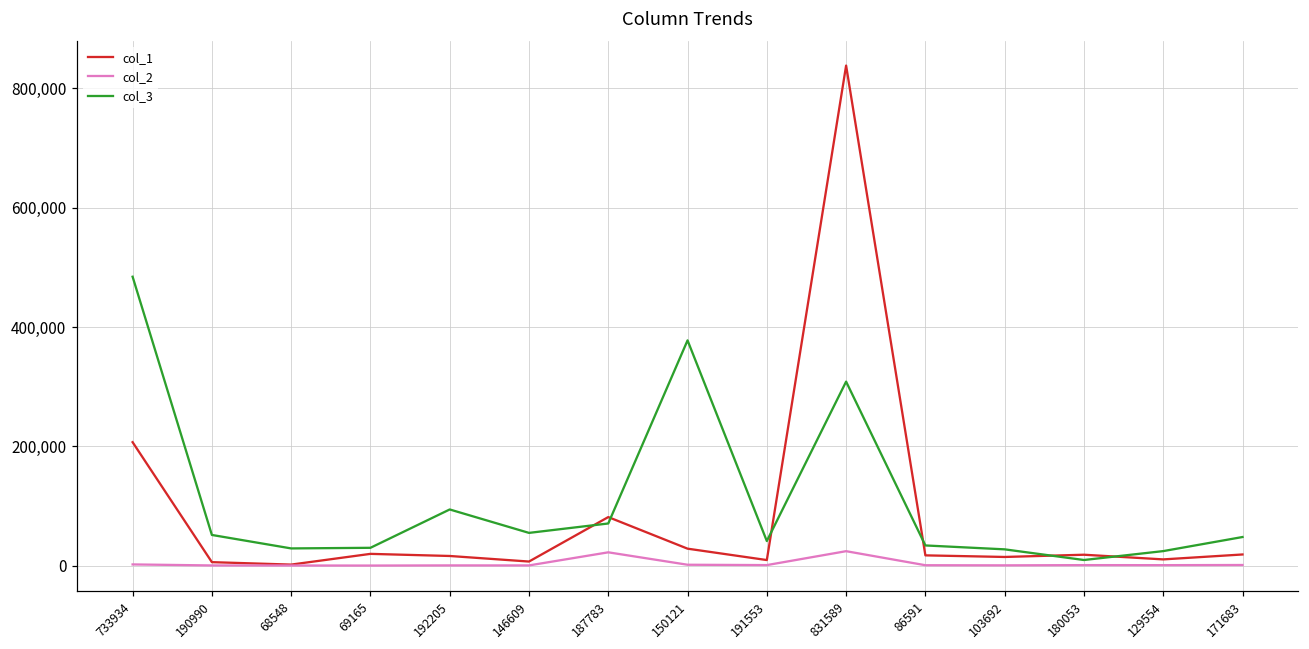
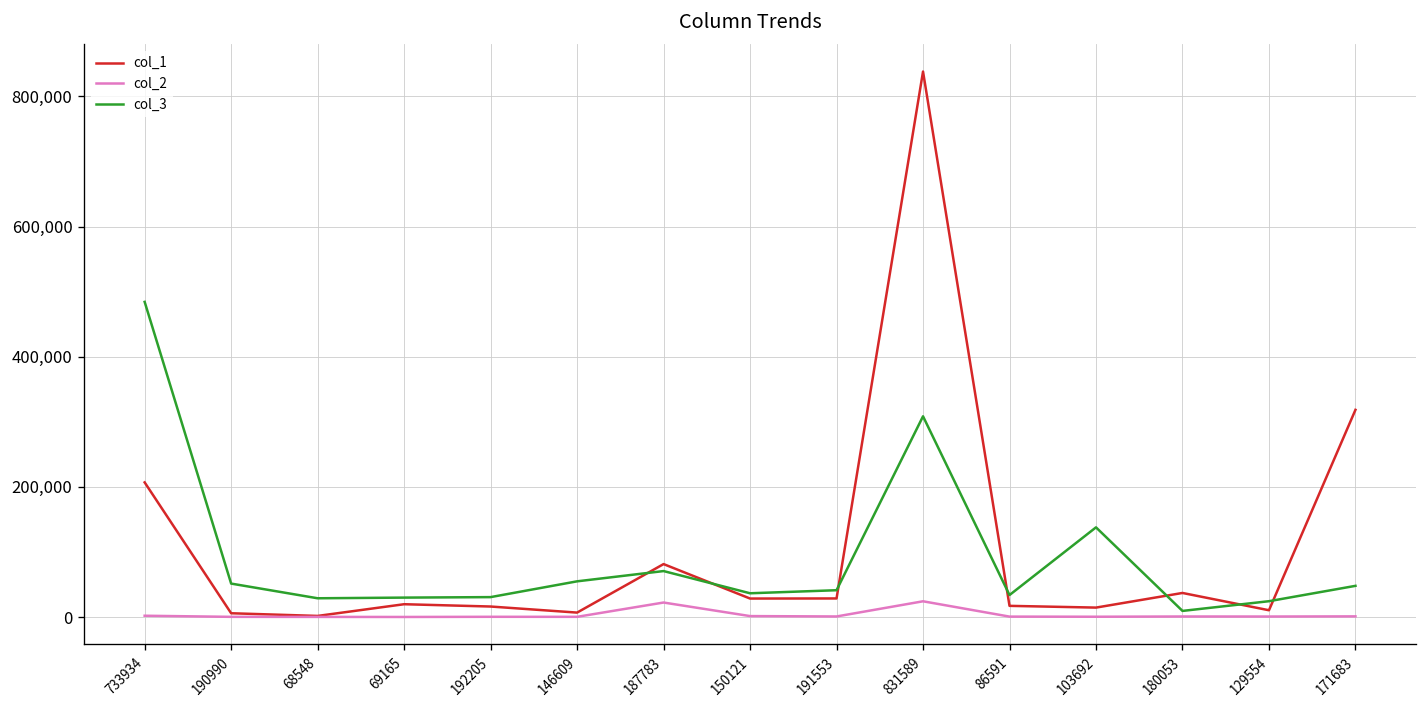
col_3, 192205: 90,000 -> 30,000
col_3, 150121: 380,000 -> 40,000
col_1, 191553: 10,000 -> 30,000
col_3, 103692: 30,000 -> 140,000
col_1, 180053: 20,000 -> 40,000
col_1, 171683: 20,000 -> 320,000
